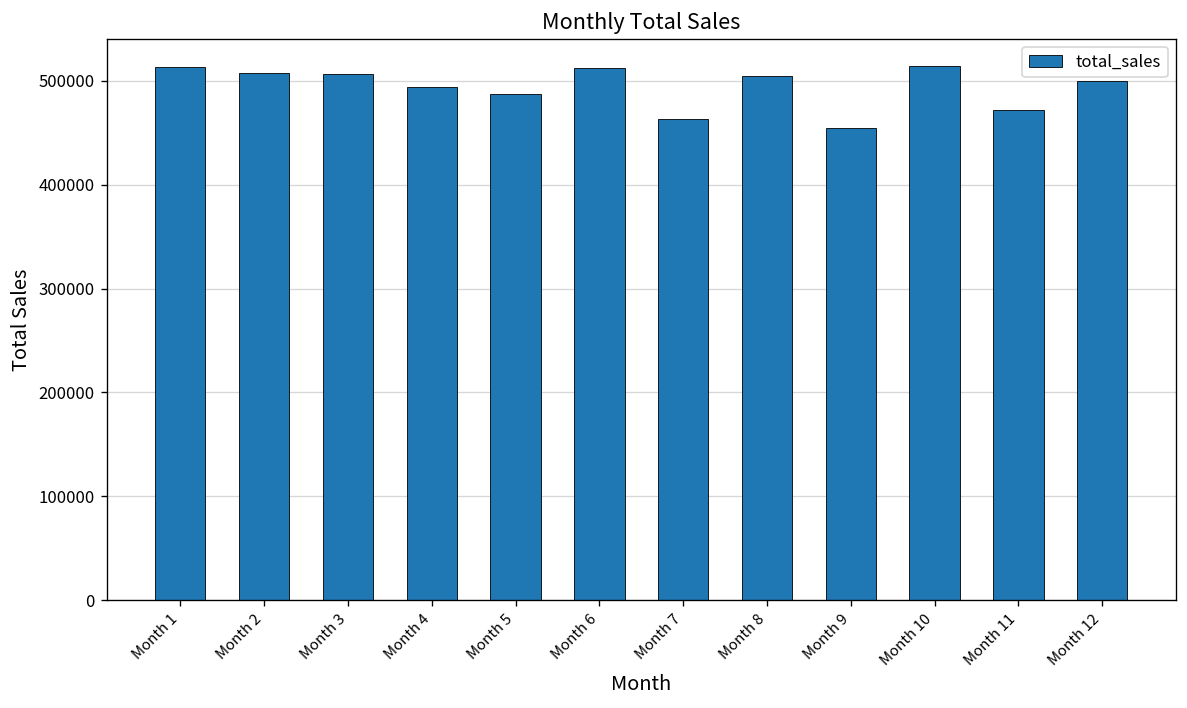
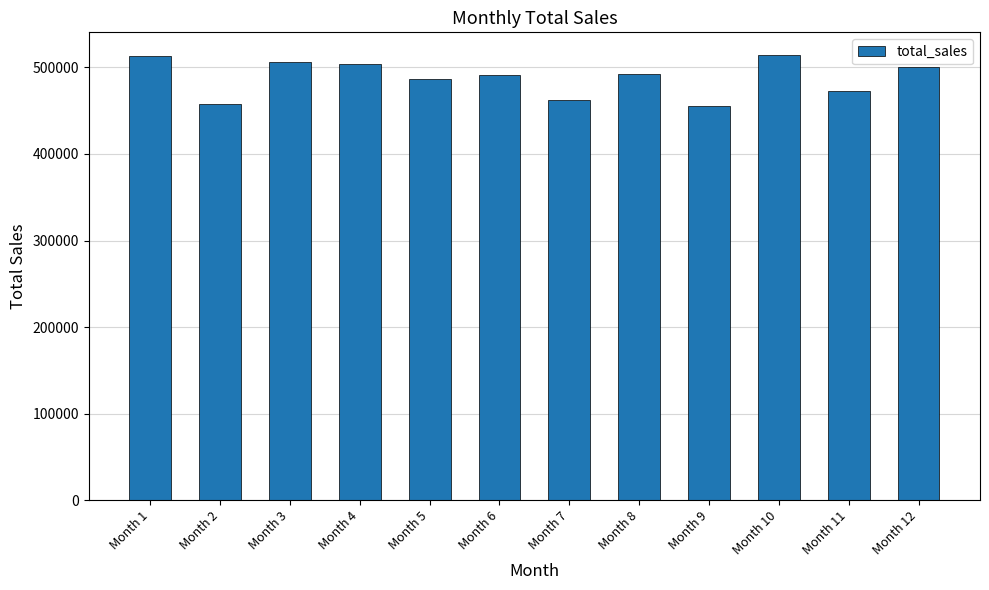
Month 2: 510000 -> 460000
Month 4: 490000 -> 500000
Month 6: 510000 -> 490000
Month 8: 500000 -> 490000
